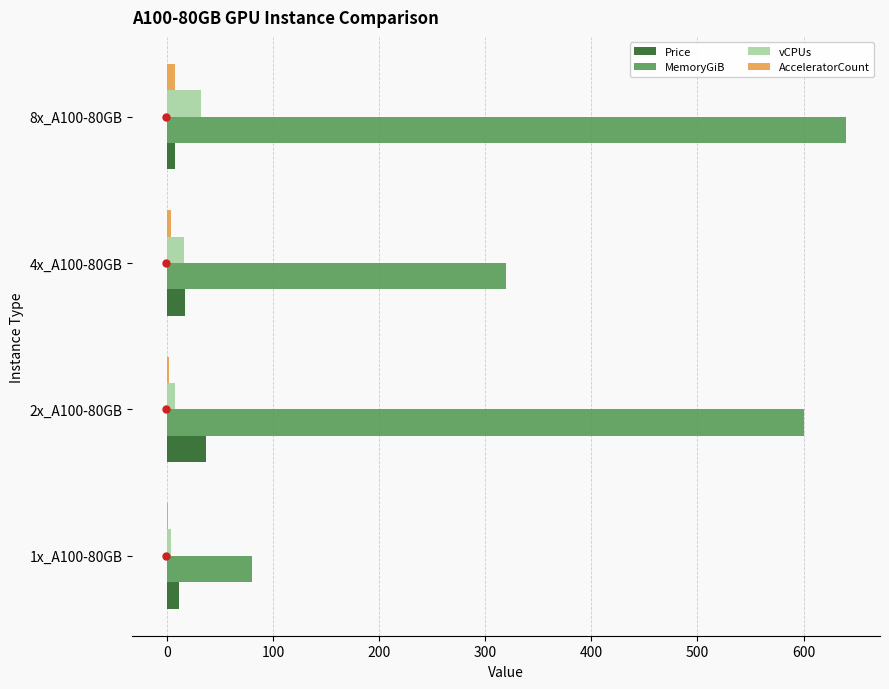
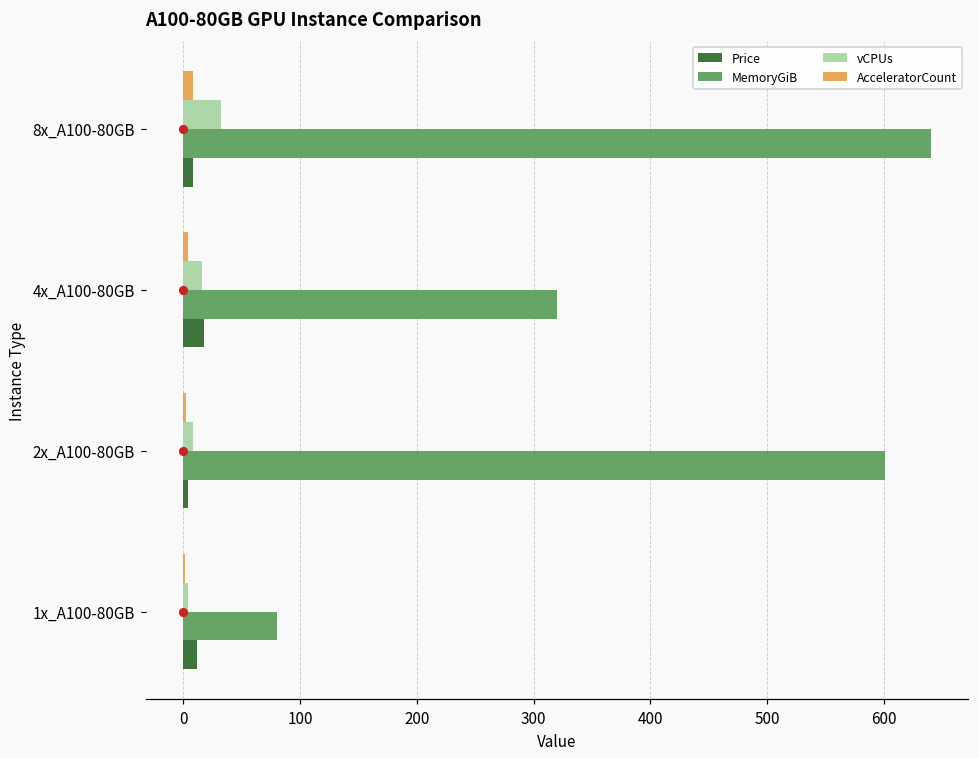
Price, 2x_A100-80GB: 37 -> 4
